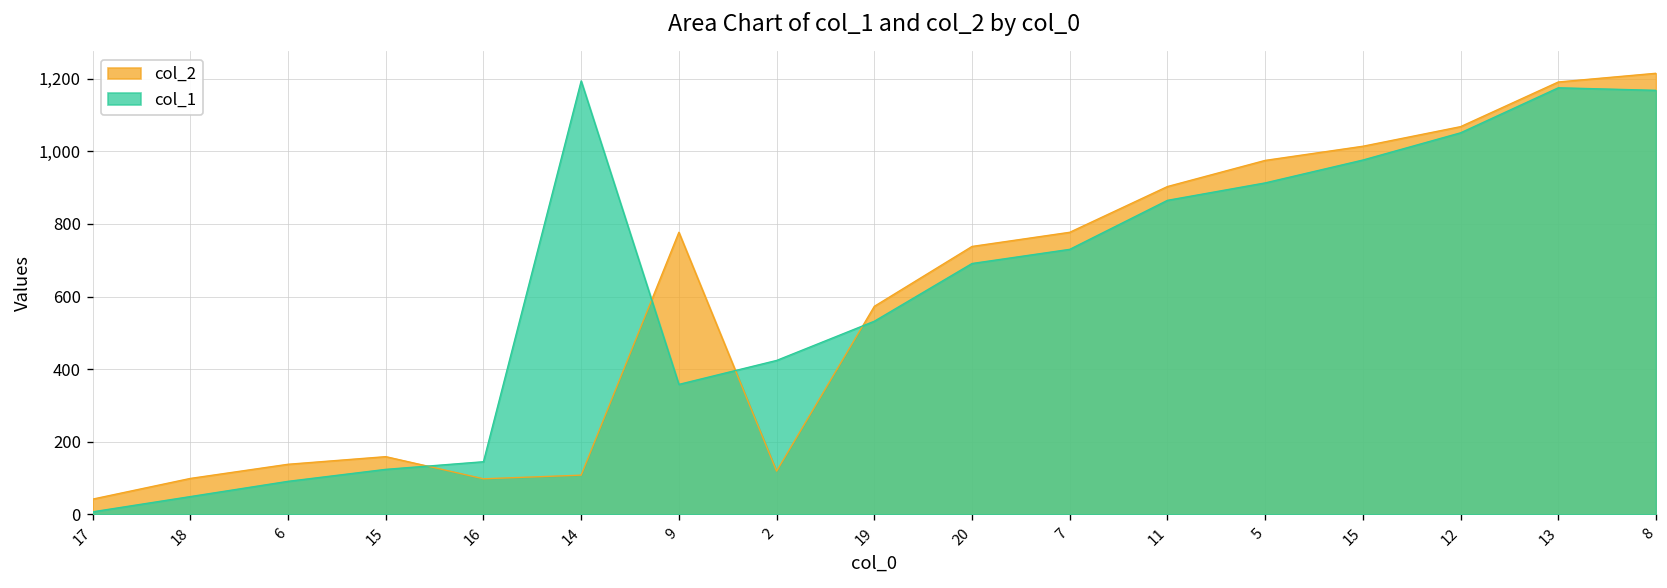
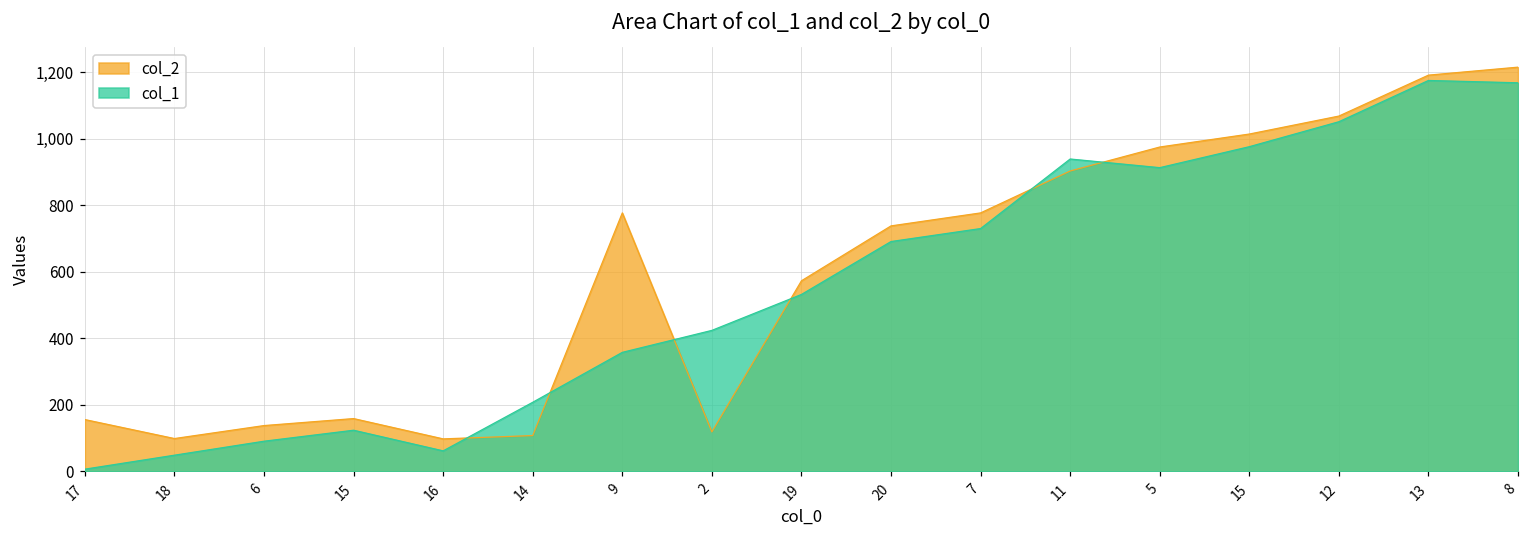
col_2, 17: 40 -> 160
col_1, 16: 150 -> 60
col_1, 14: 1,190 -> 210
col_1, 11: 870 -> 940
